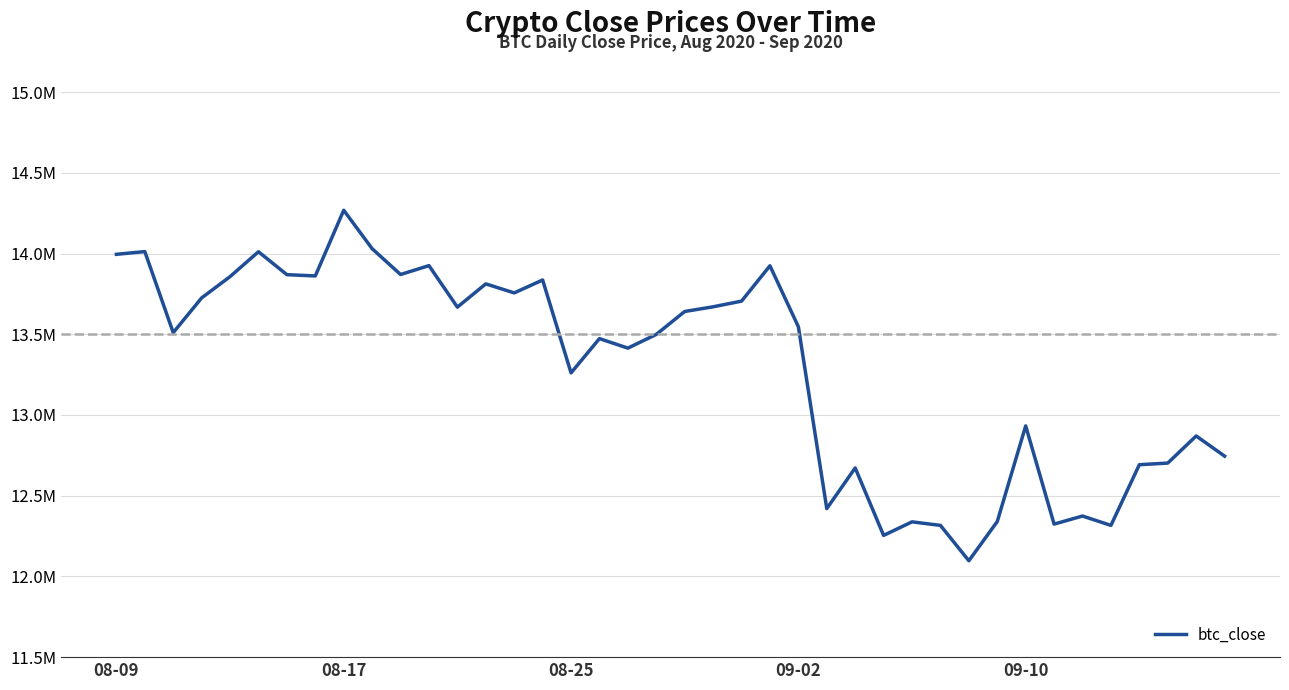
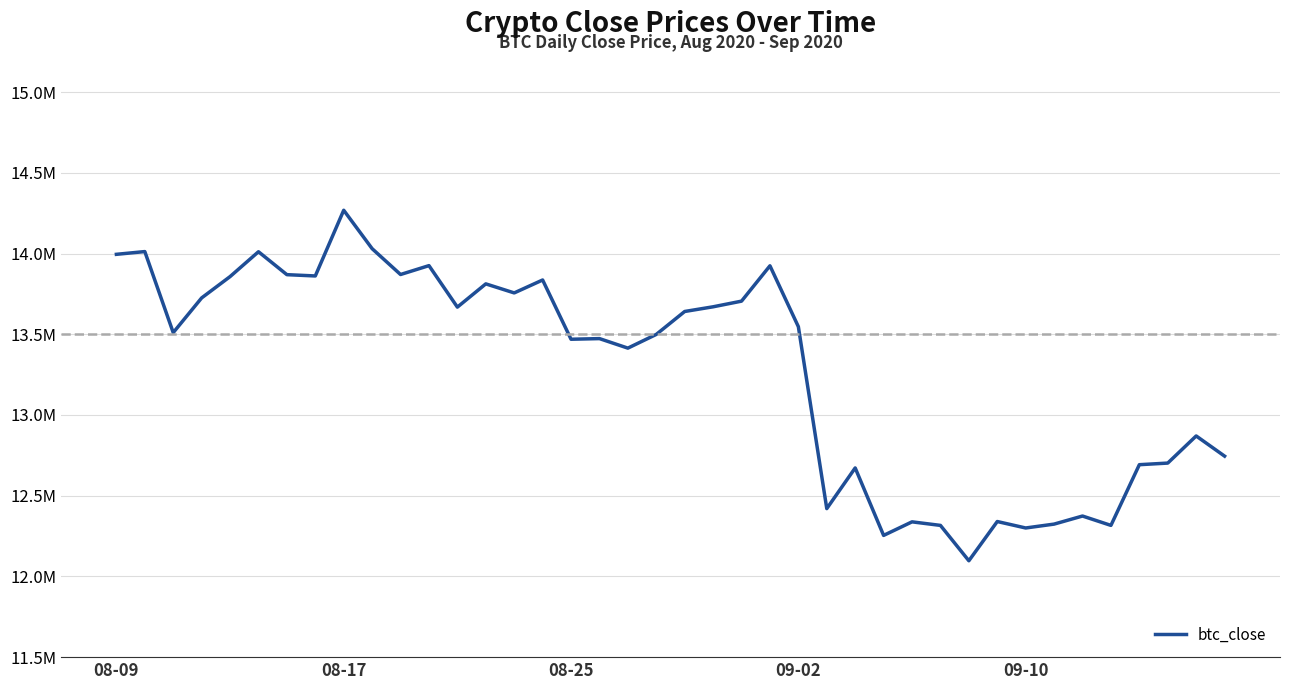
08-25: 13260000 -> 13470000
09-10: 12930000 -> 12300000
